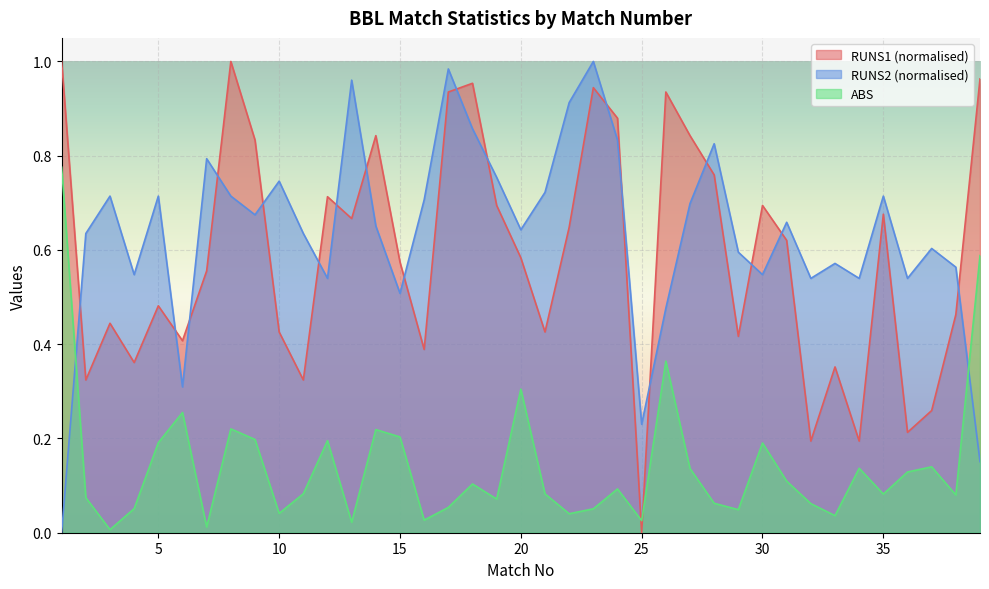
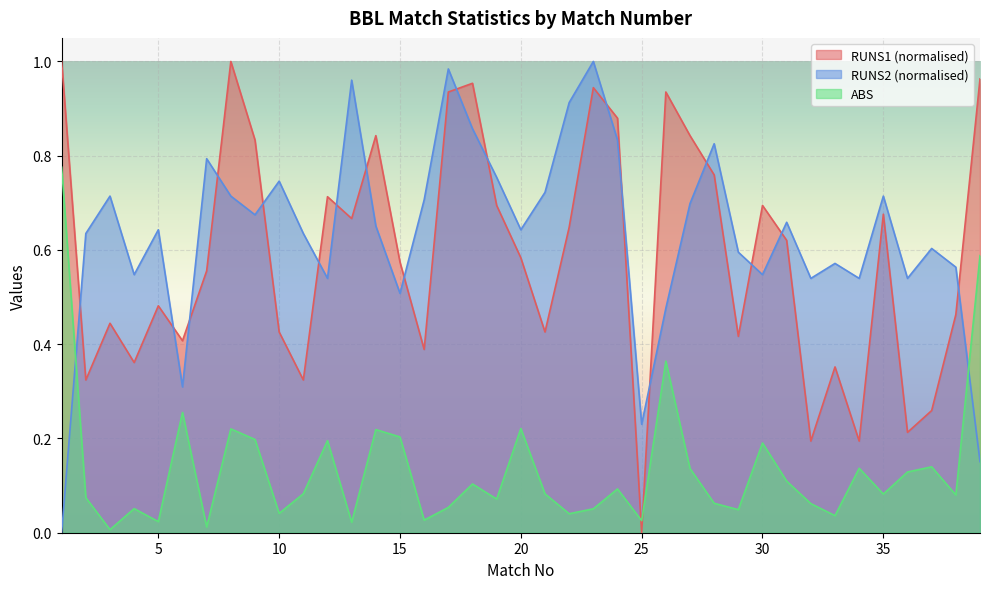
RUNS2 (normalised), 5: 0.71 -> 0.64
ABS, 5: 0.19 -> 0.02
ABS, 20: 0.30 -> 0.22
